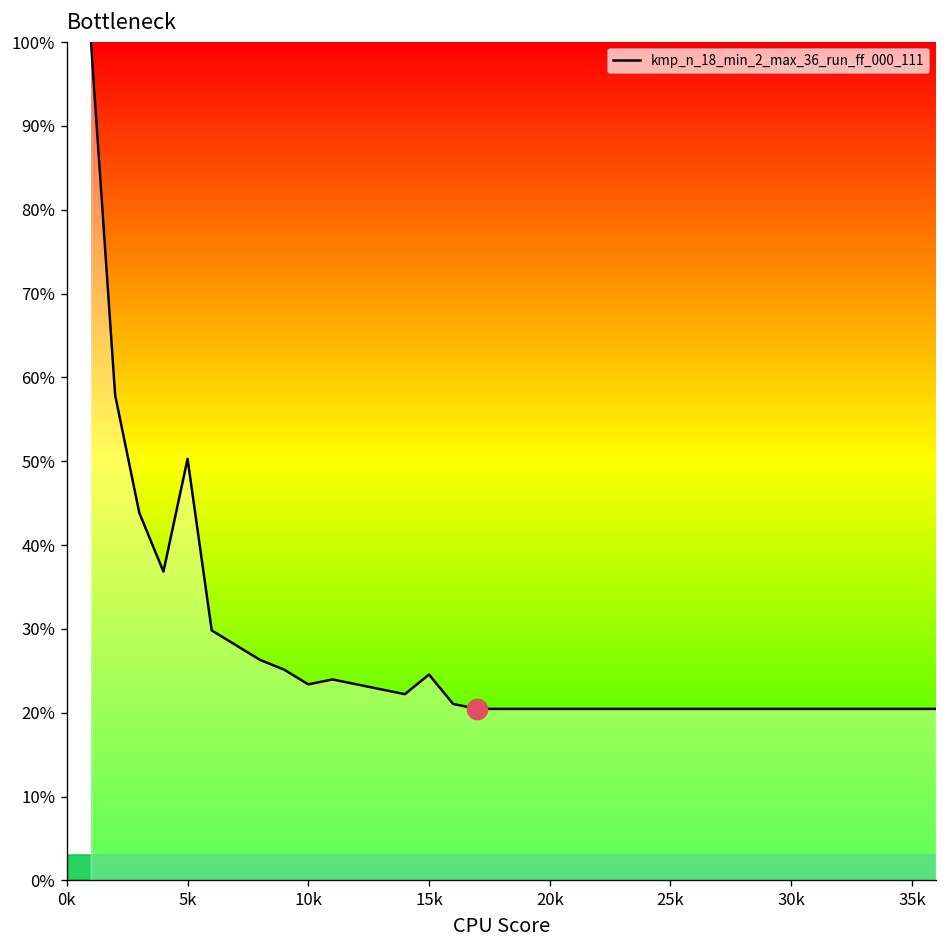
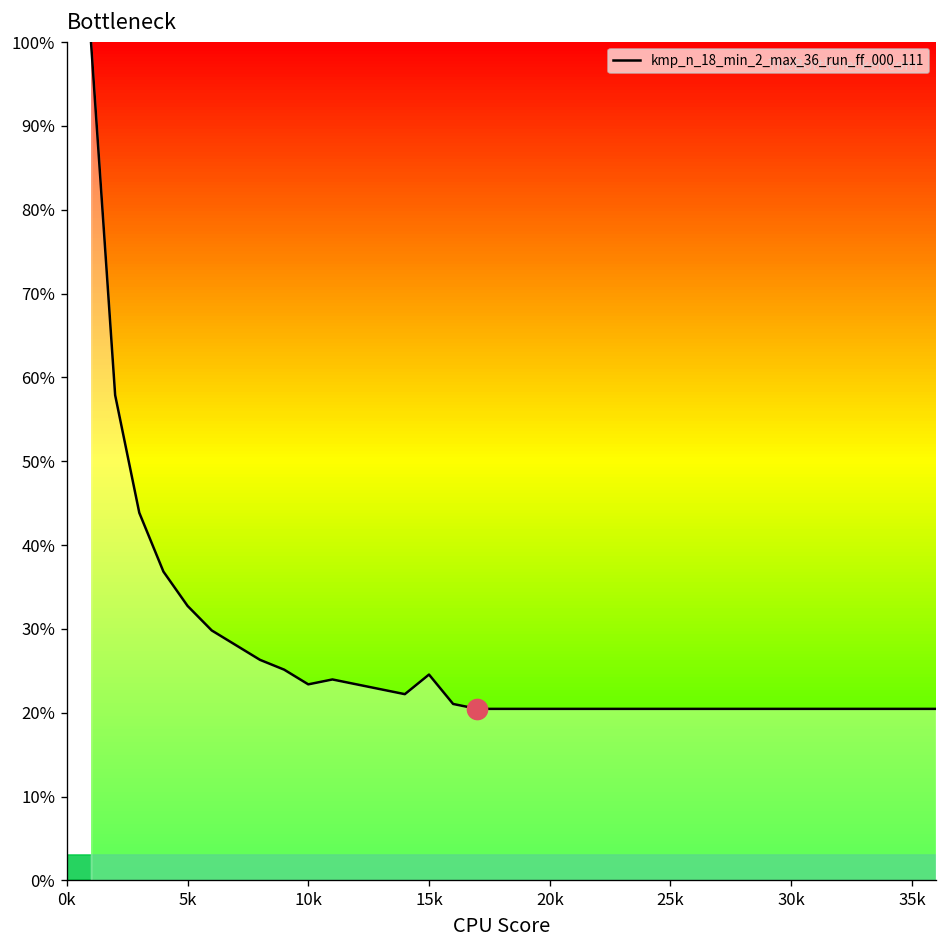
kmp_n_18_min_2_max_36_run_ff_000_111, 5k: 50% -> 33%
